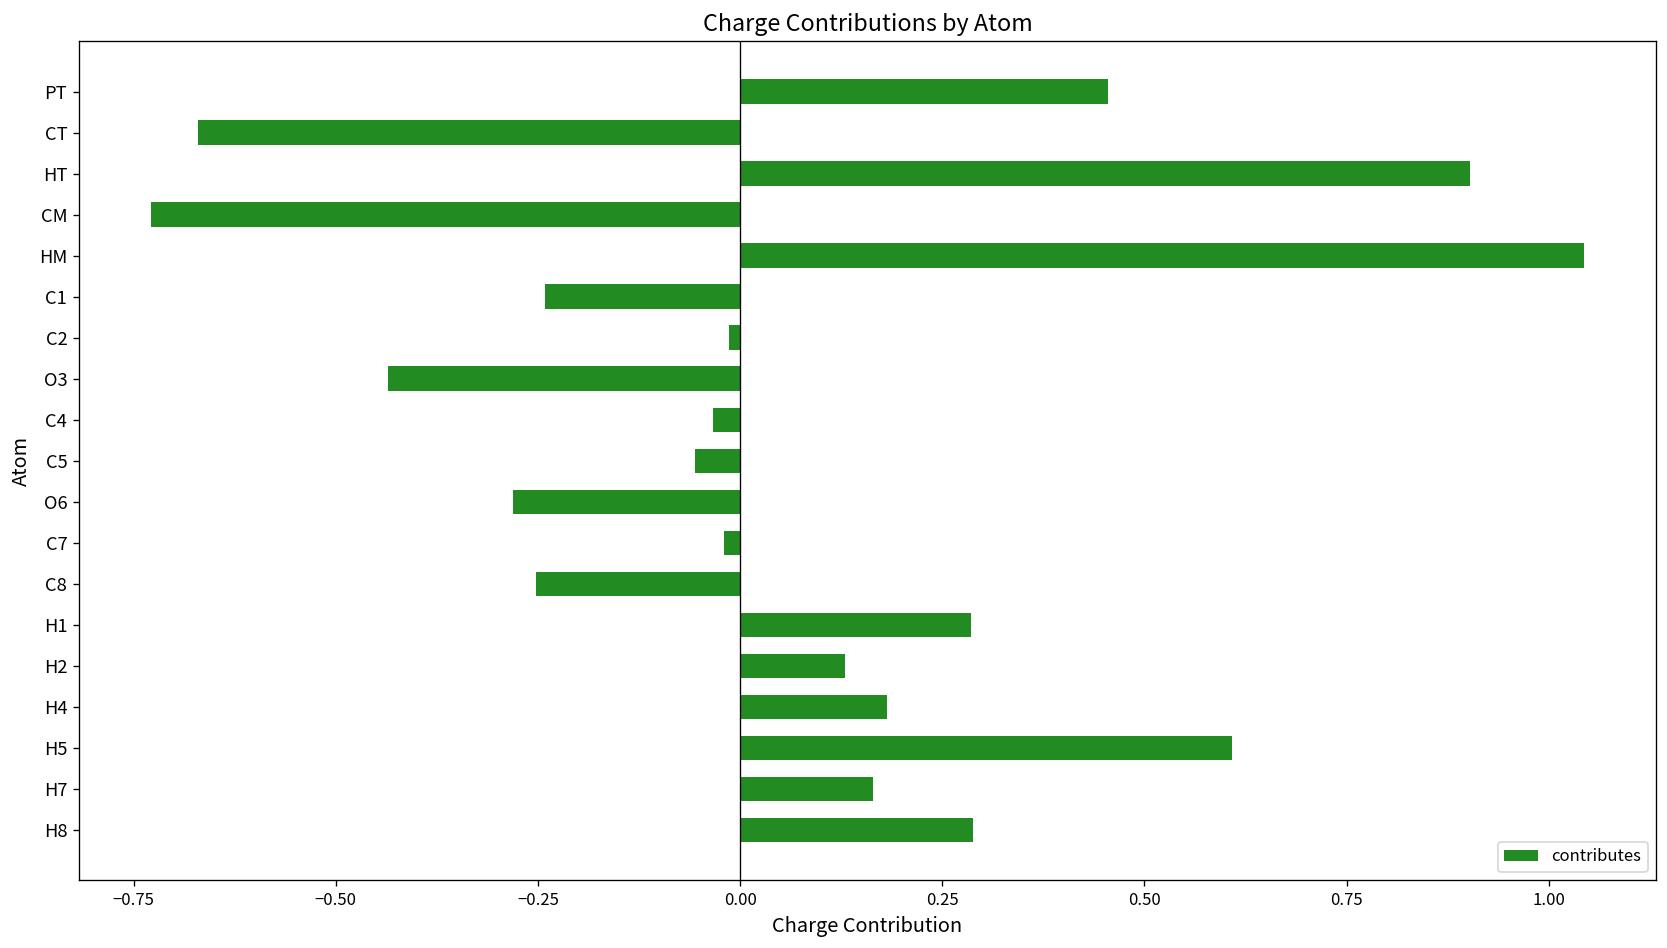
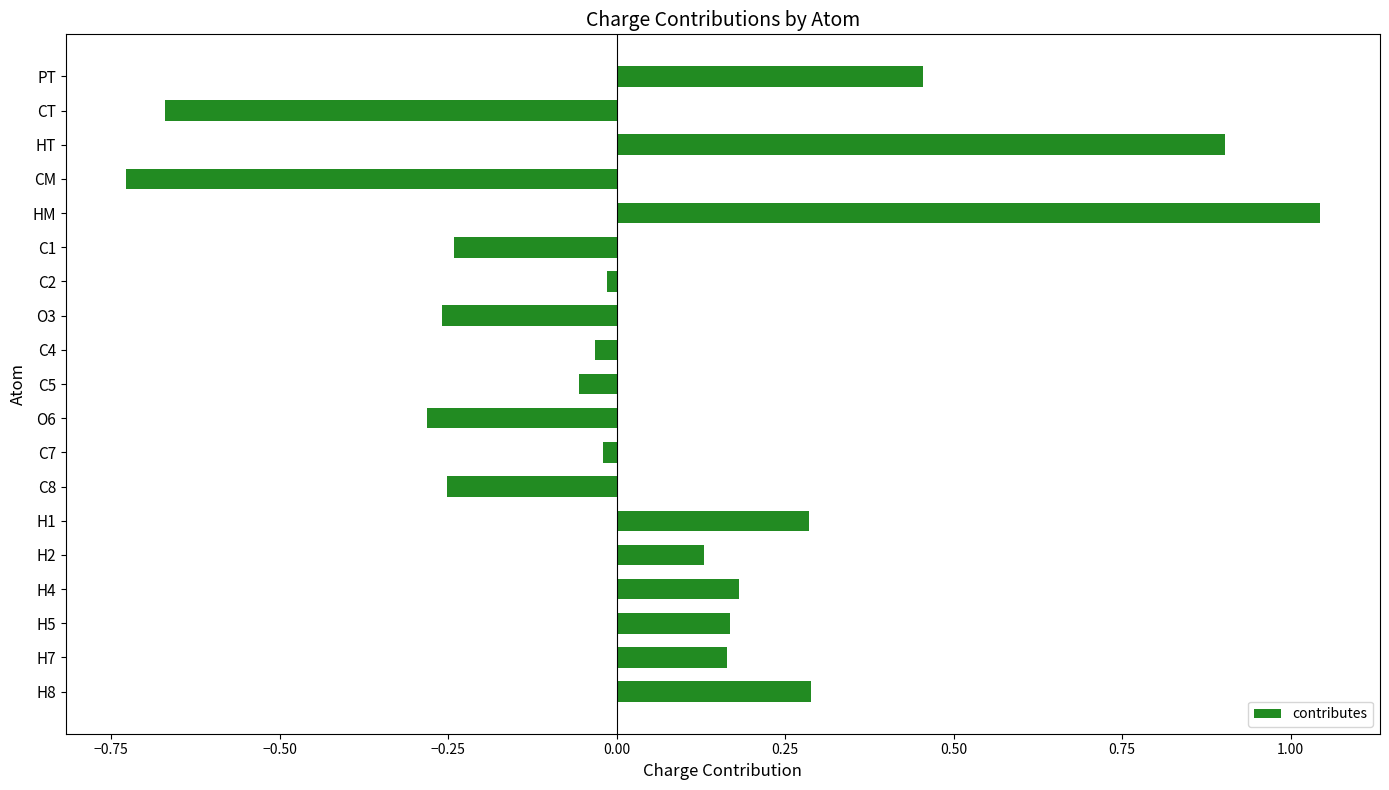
O3: -0.44 -> -0.26
H5: 0.61 -> 0.17
